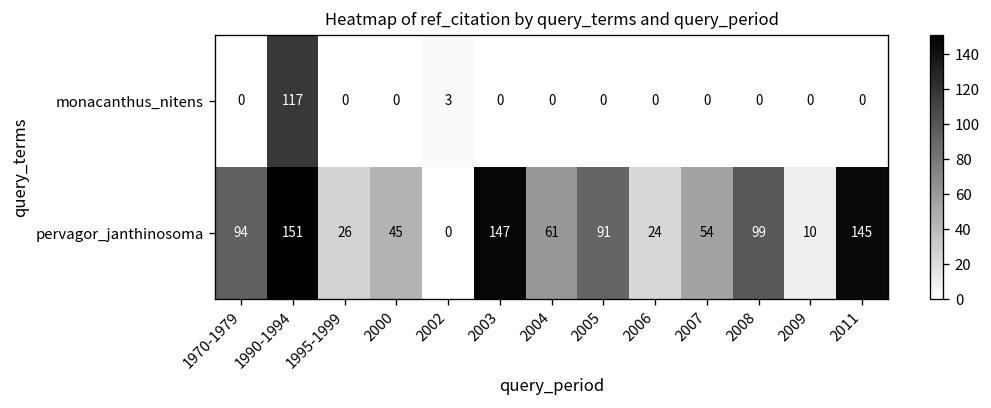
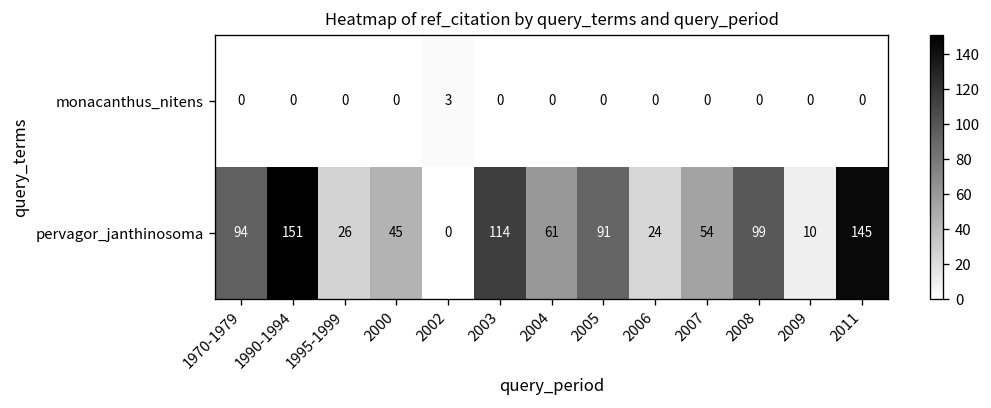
monacanthus_nitens, 1990-1994: 117 -> 0
pervagor_janthinosoma, 2003: 147 -> 114
